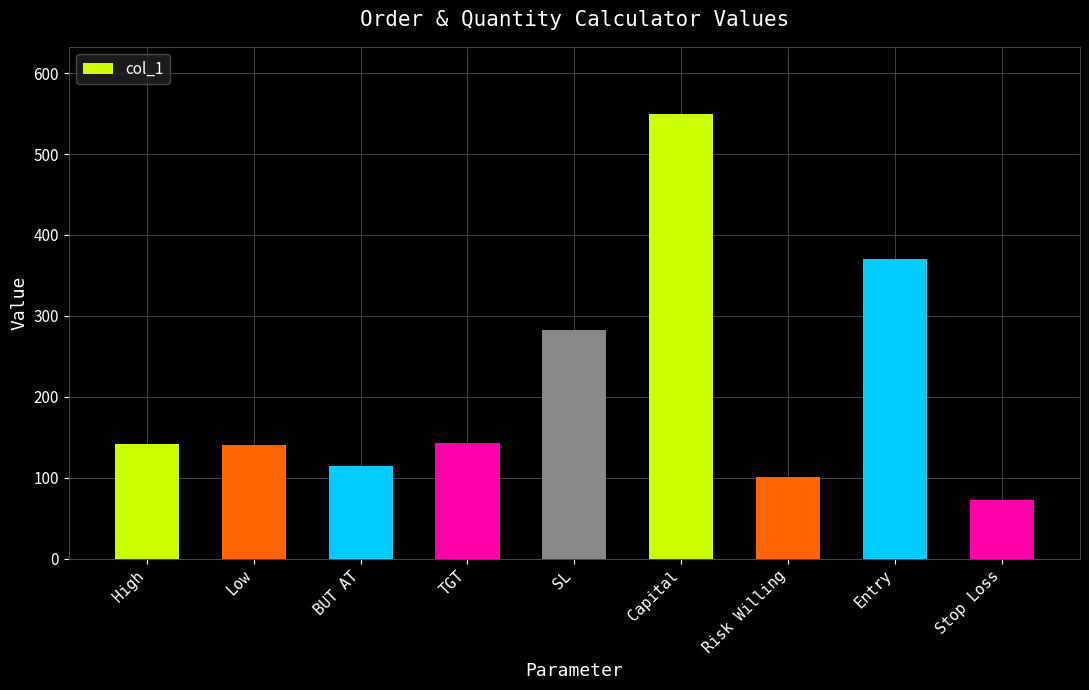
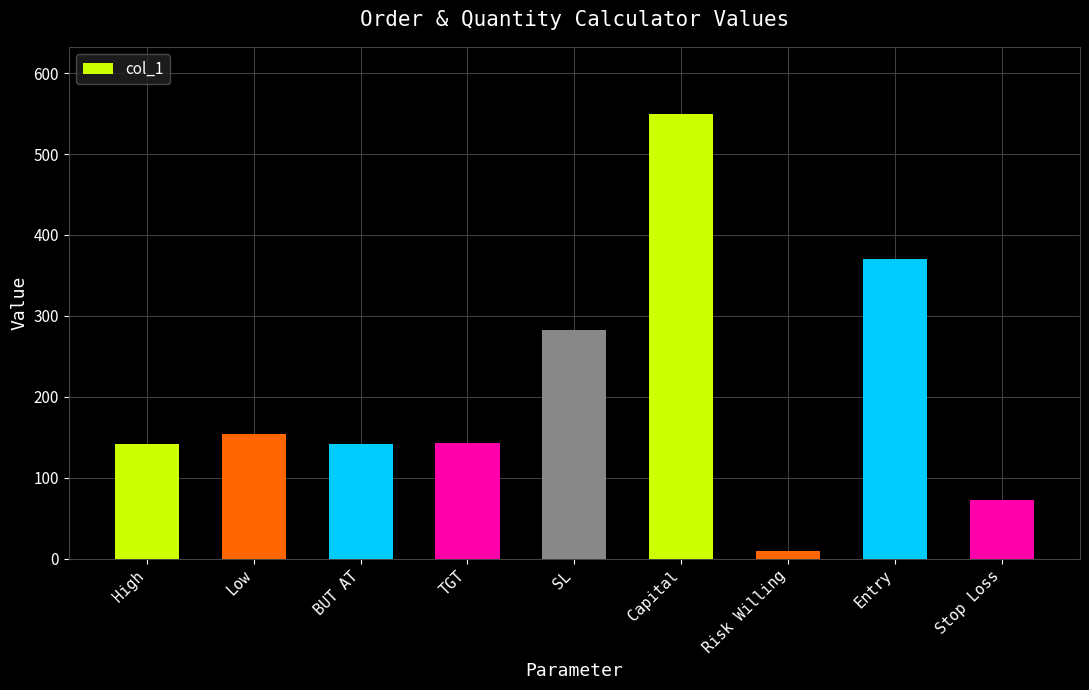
Low: 140 -> 150
BUT AT: 110 -> 140
Risk Willing: 100 -> 10
